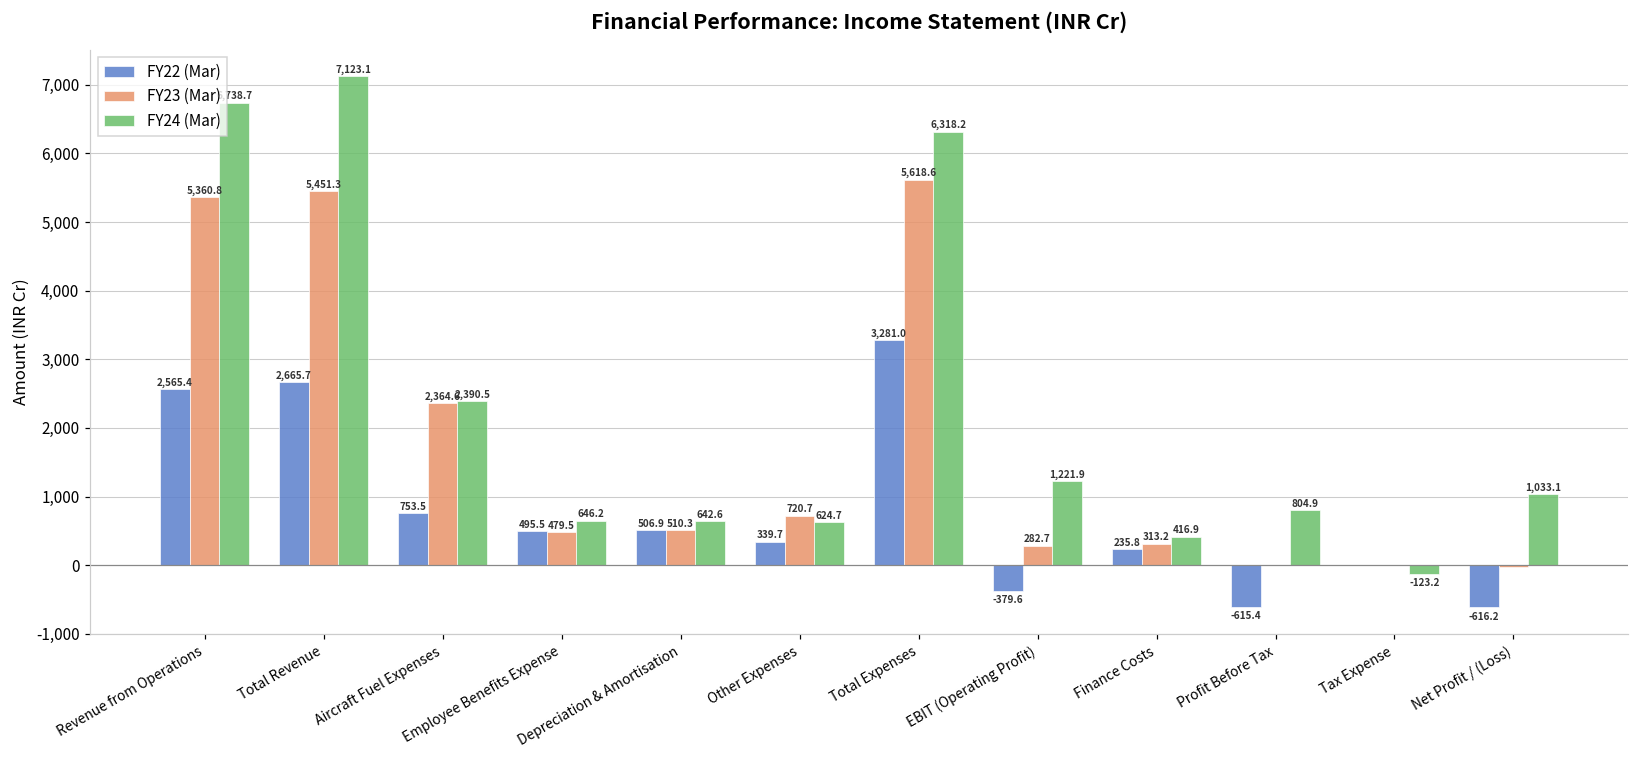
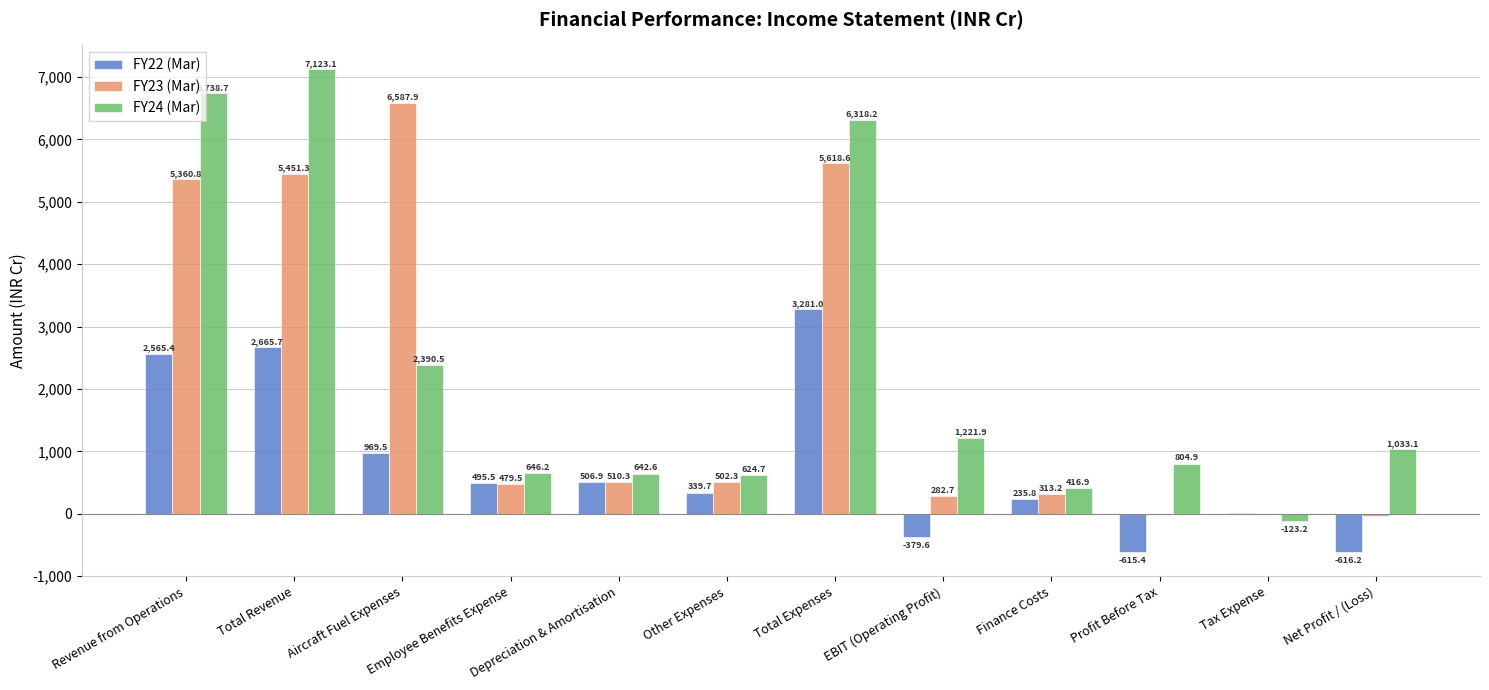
FY22 (Mar), Aircraft Fuel Expenses: 753.5 -> 969.5
FY23 (Mar), Aircraft Fuel Expenses: 2,364.6 -> 6,587.9
FY23 (Mar), Other Expenses: 720.7 -> 502.3
